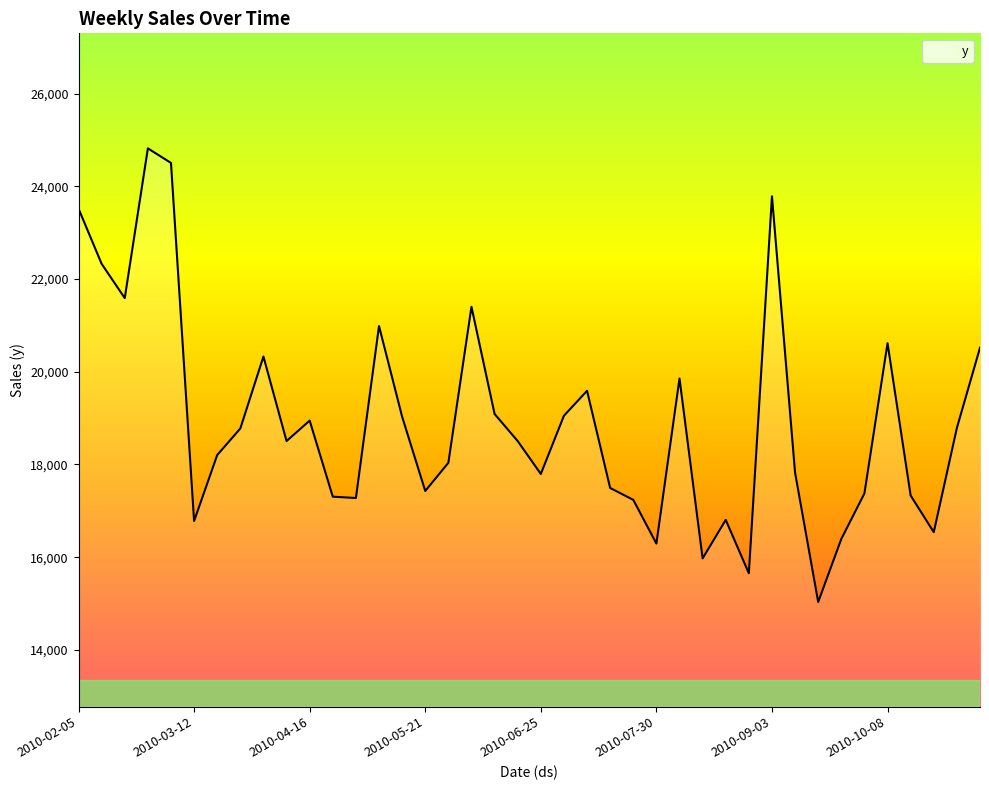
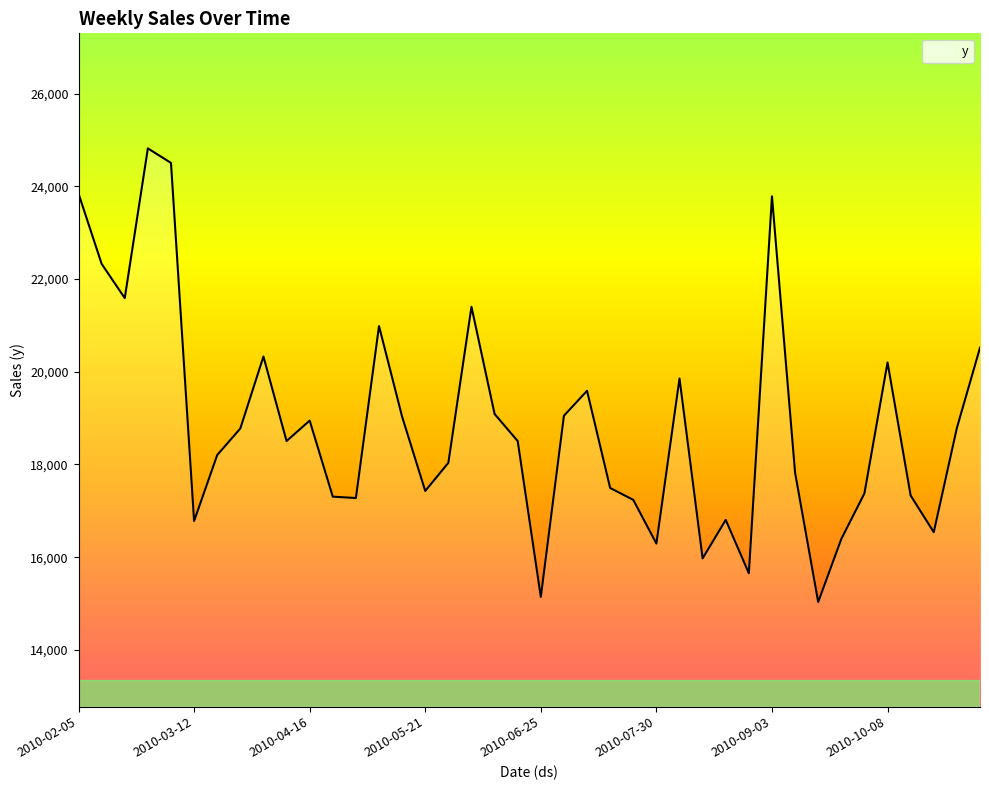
2010-02-05: 23,500 -> 23,800
2010-06-25: 17,800 -> 15,100
2010-10-08: 20,600 -> 20,200
